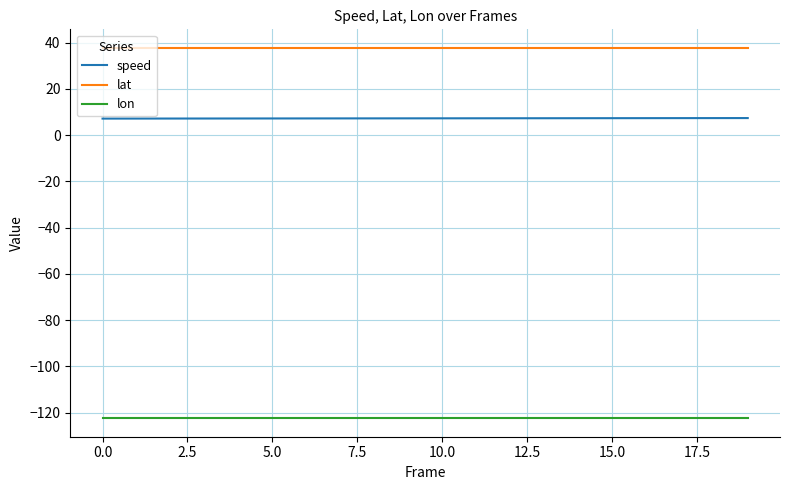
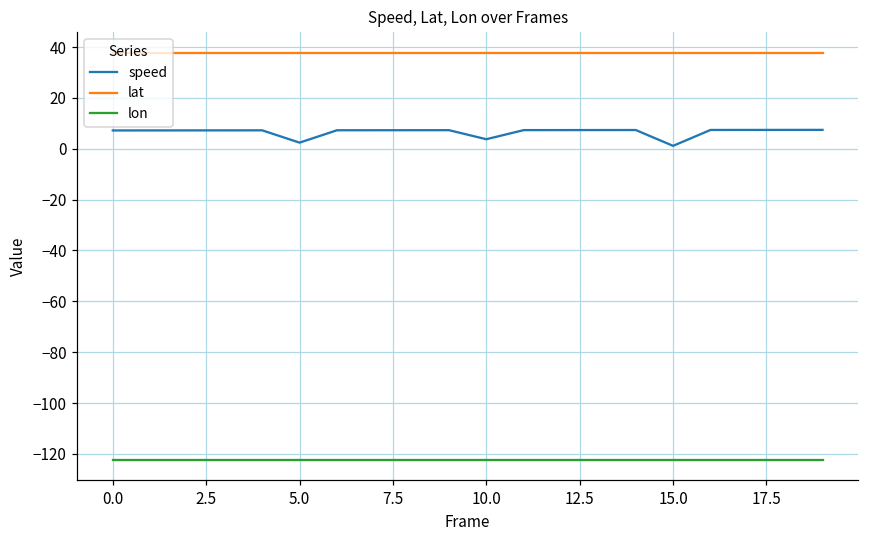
speed, 5.0: 7 -> 2
speed, 10.0: 7 -> 4
speed, 15.0: 7 -> 1
